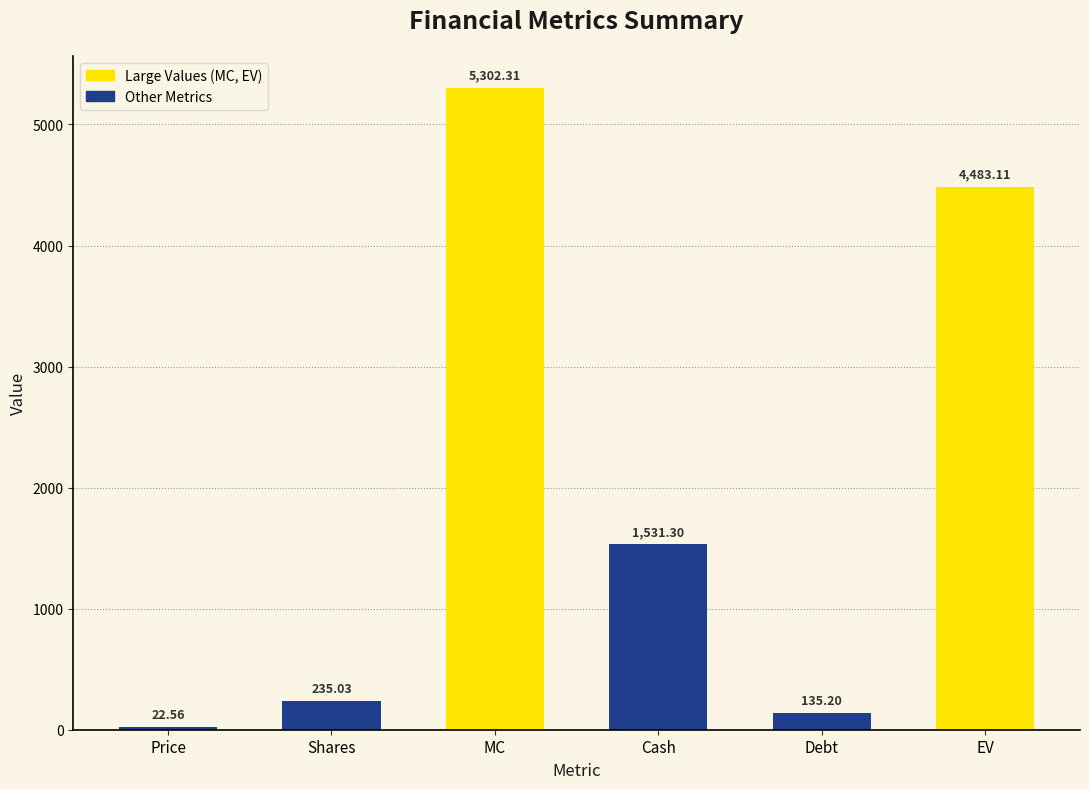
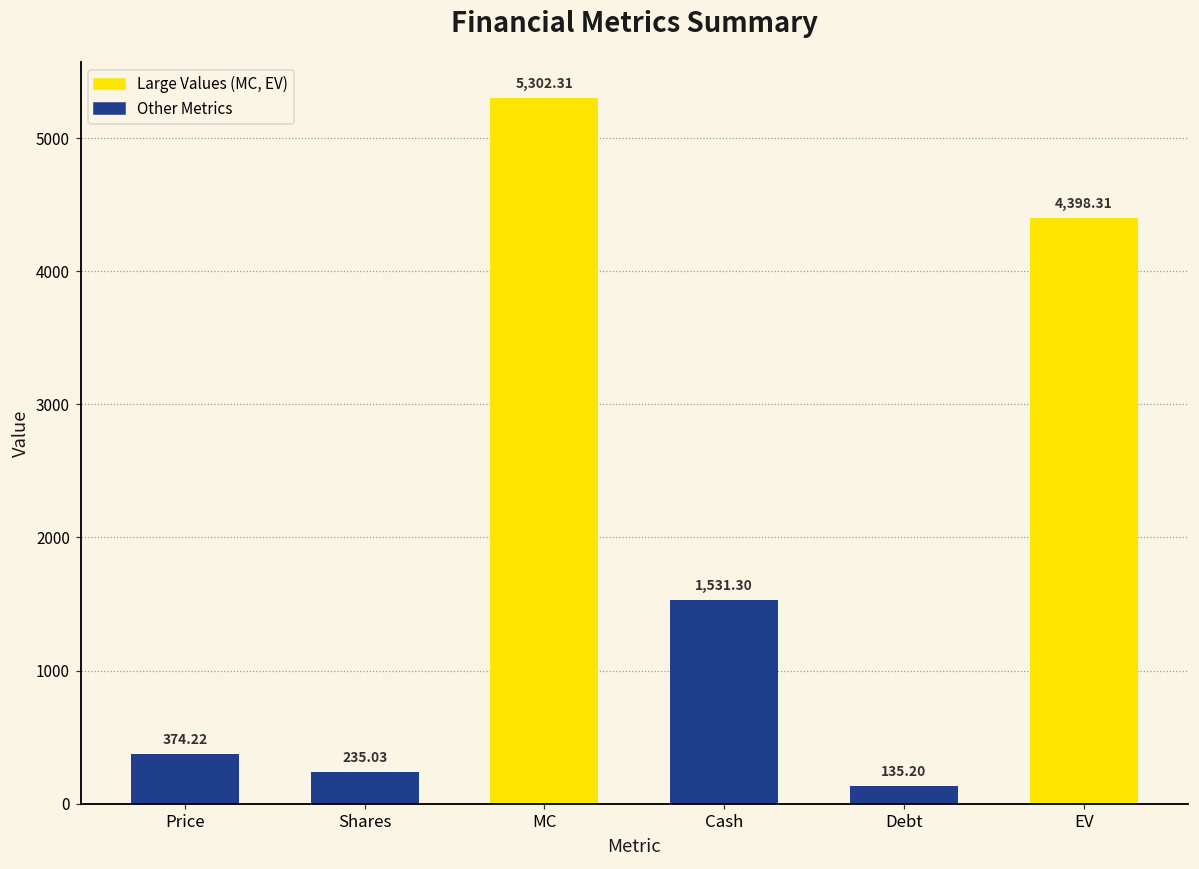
Price: 22.56 -> 374.22
EV: 4,483.11 -> 4,398.31
